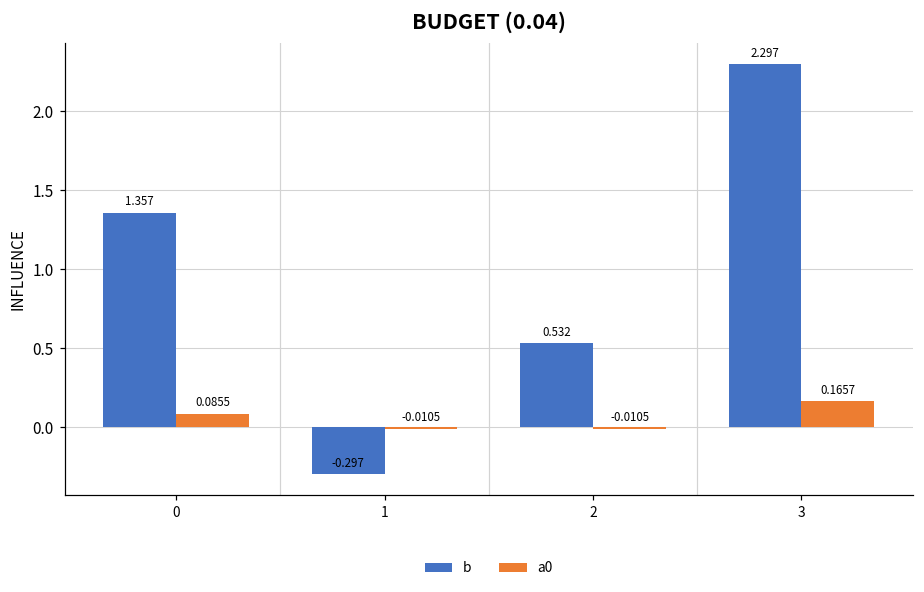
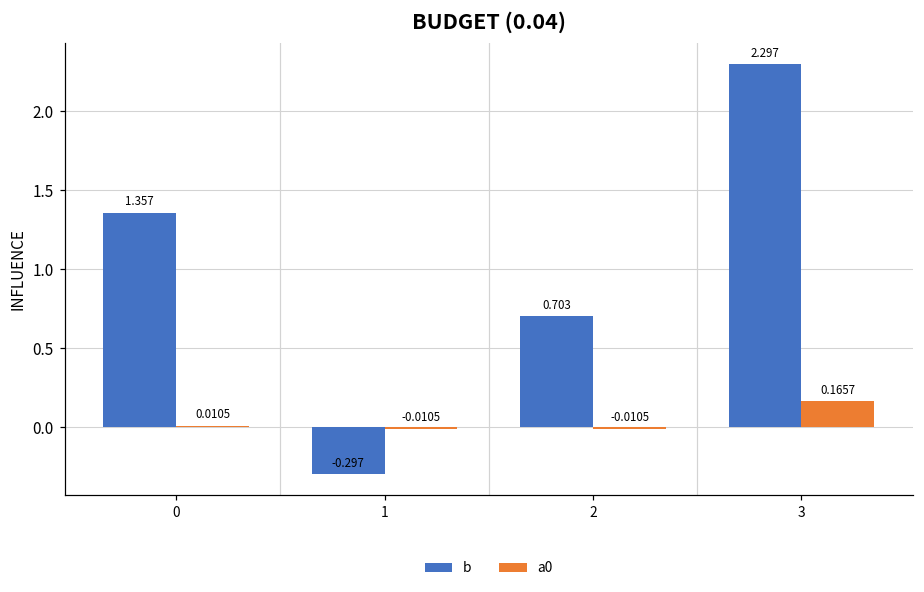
a0, 0: 0.0855 -> 0.0105
b, 2: 0.532 -> 0.703
